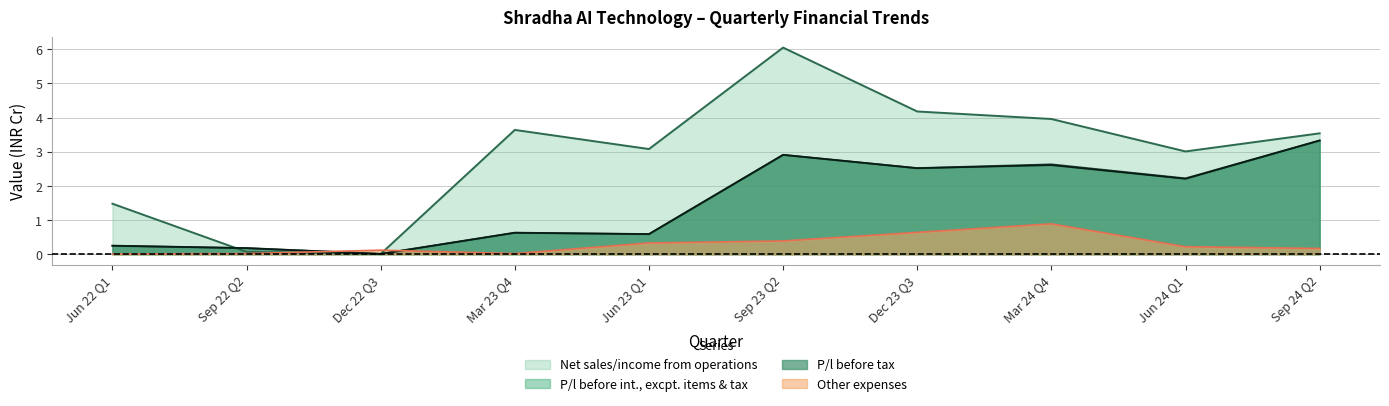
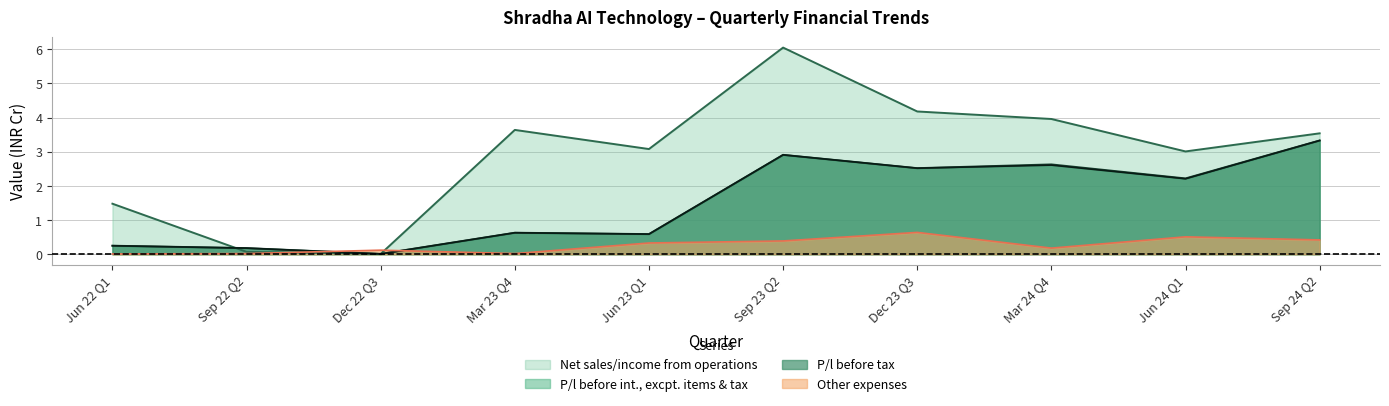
Other expenses, Mar 24 Q4: 0.9 -> 0.2
Other expenses, Jun 24 Q1: 0.2 -> 0.5
Other expenses, Sep 24 Q2: 0.2 -> 0.4
